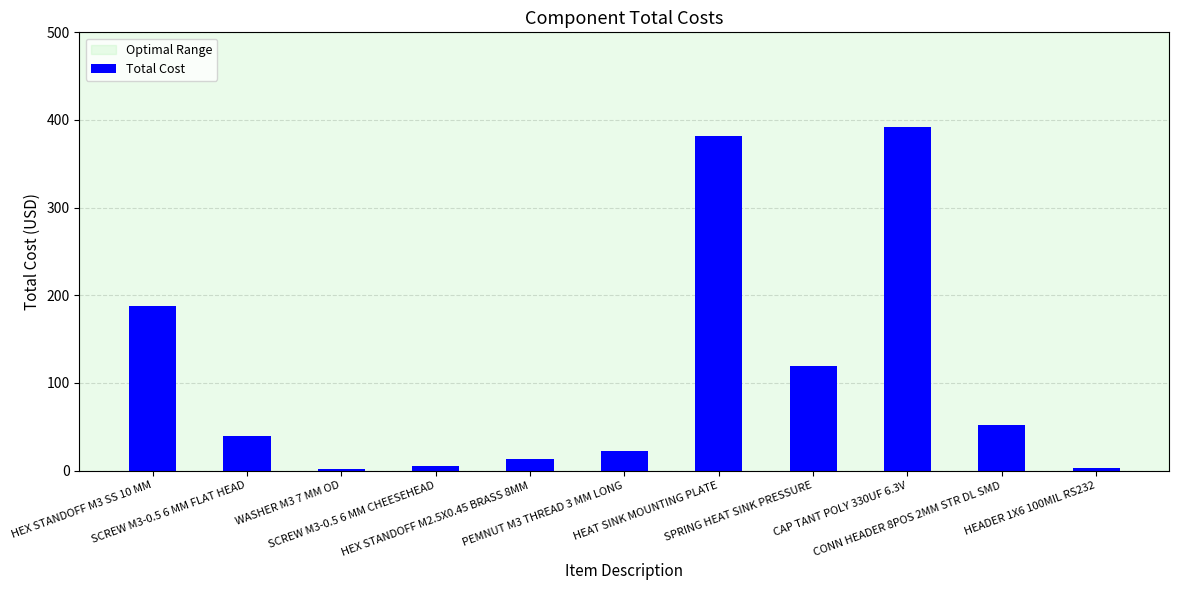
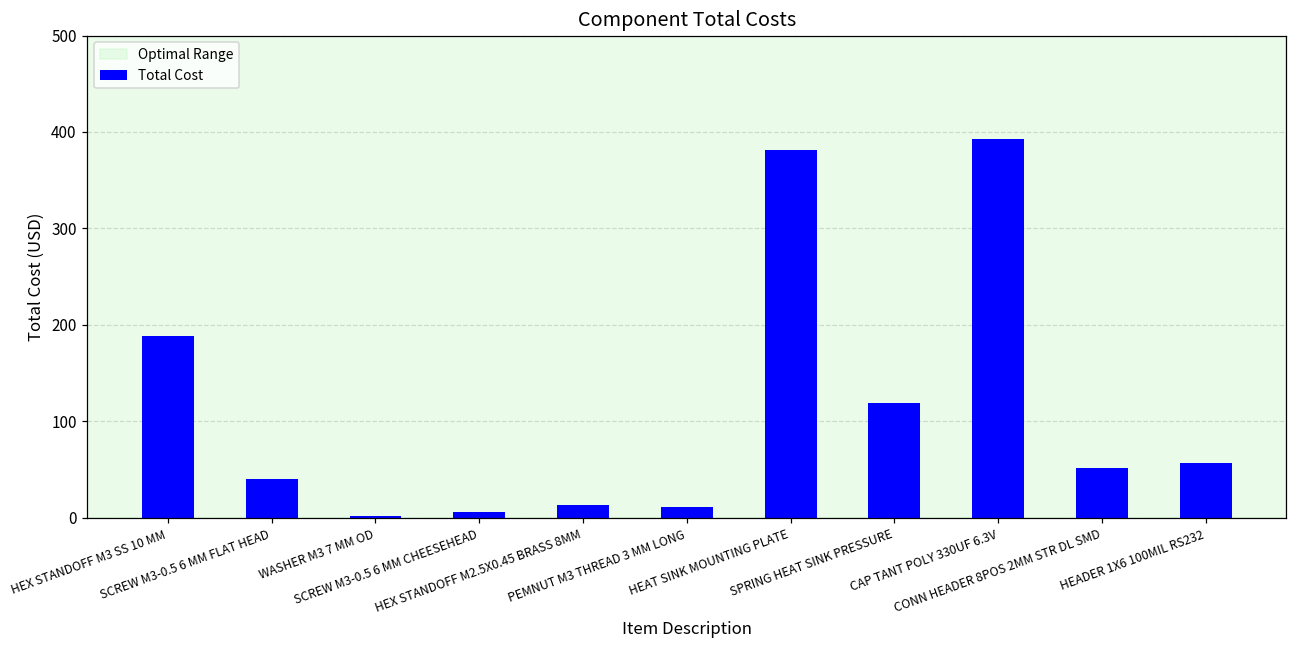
PEMNUT M3 THREAD 3 MM LONG: 20 -> 10
HEADER 1X6 100MIL RS232: 0 -> 60
